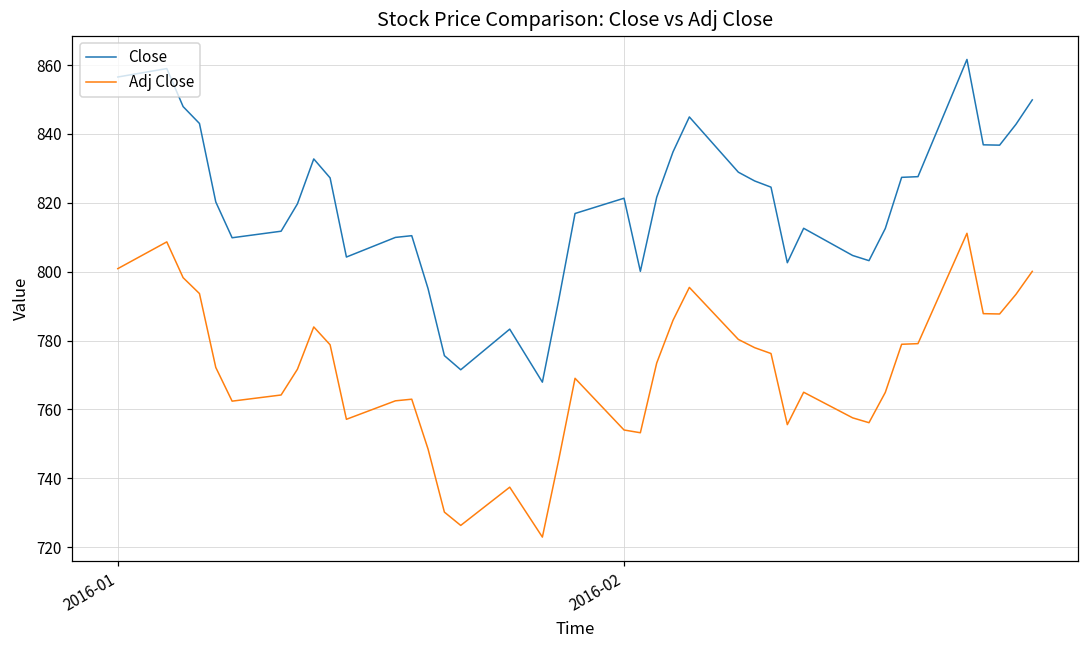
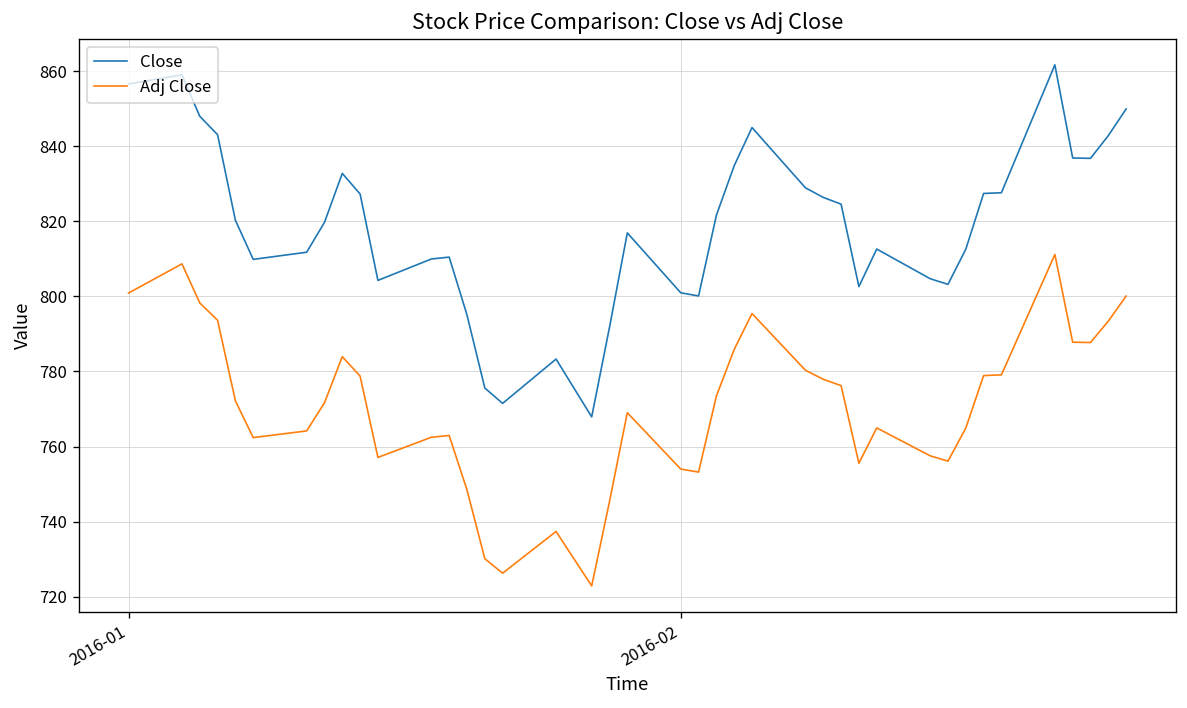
Close, 2016-02: 821 -> 801
